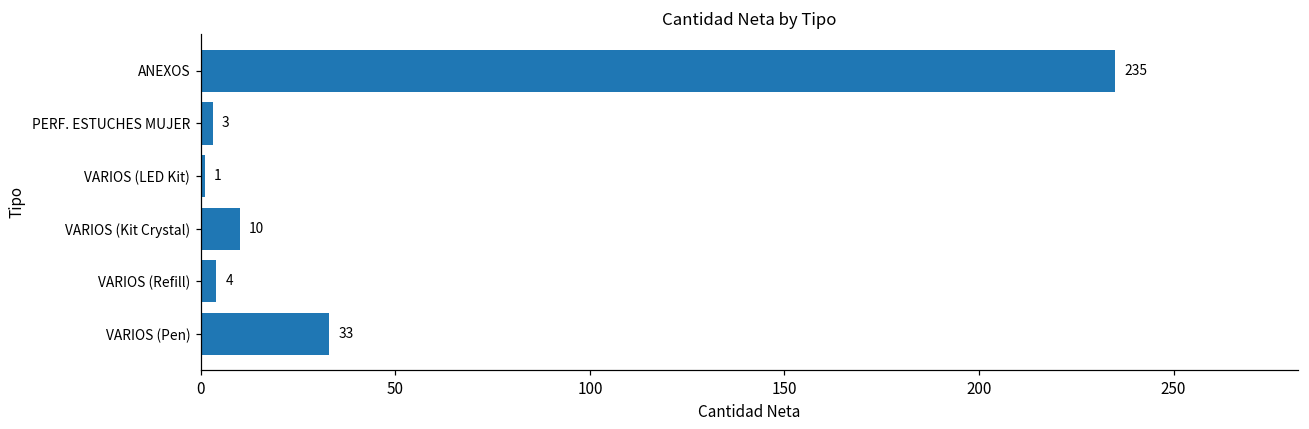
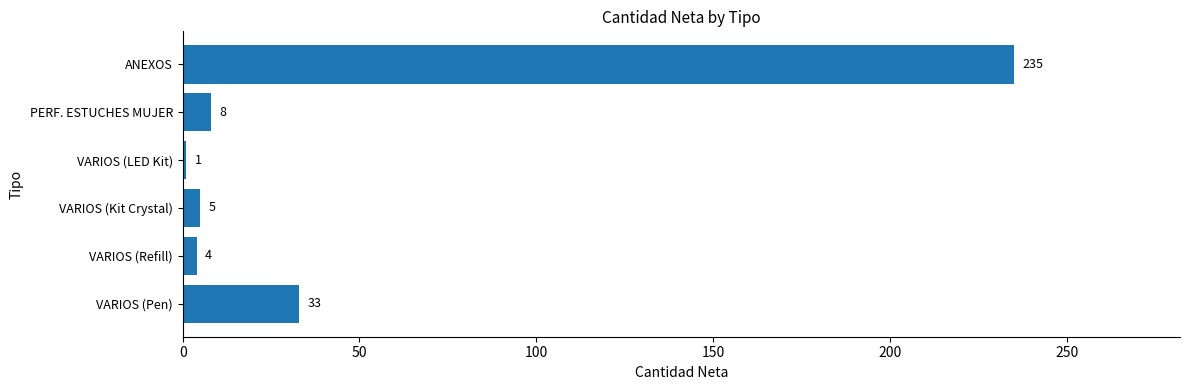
PERF. ESTUCHES MUJER: 3 -> 8
VARIOS (Kit Crystal): 10 -> 5
